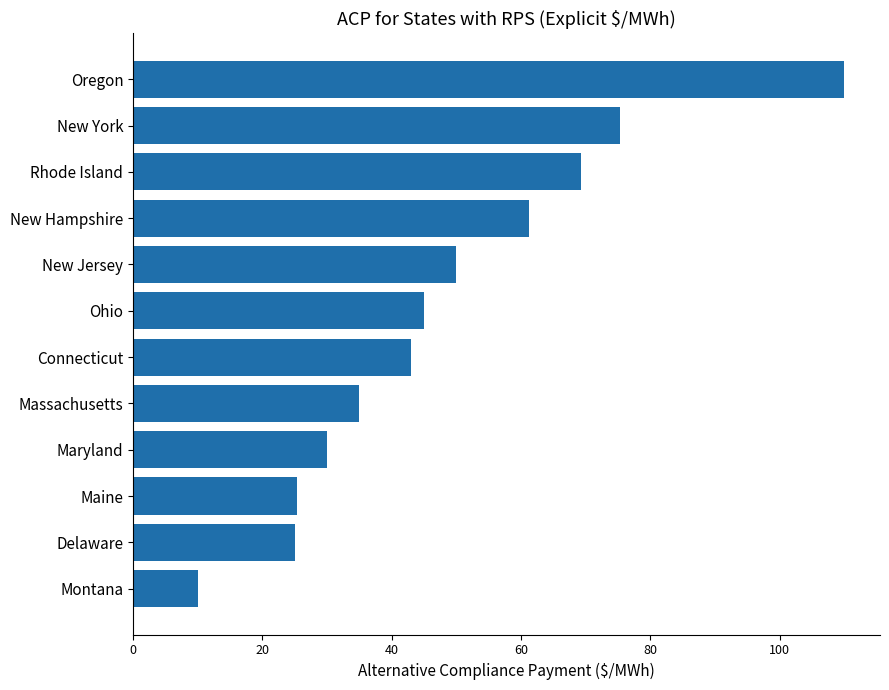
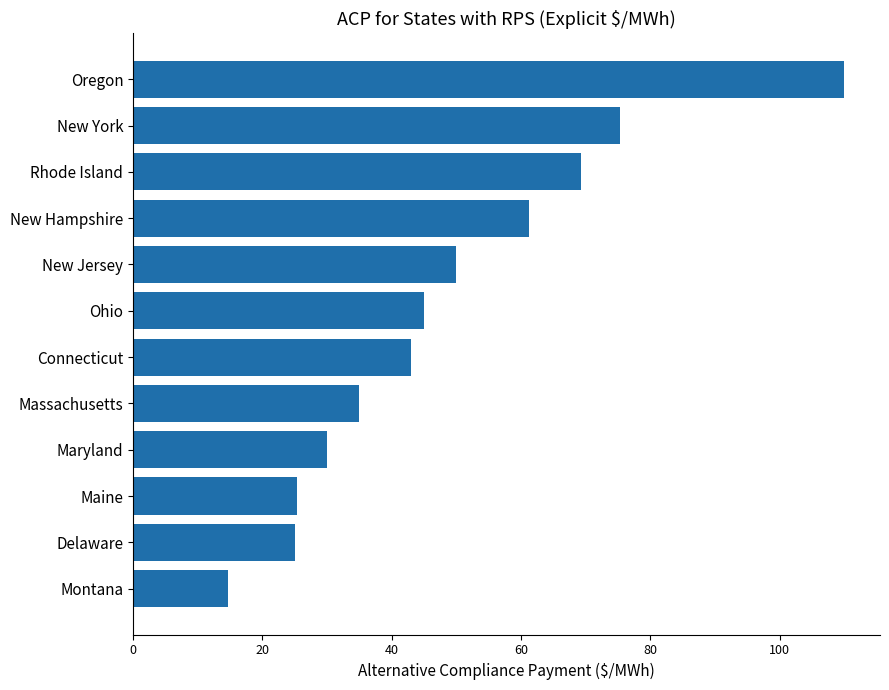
Montana: 10 -> 15
